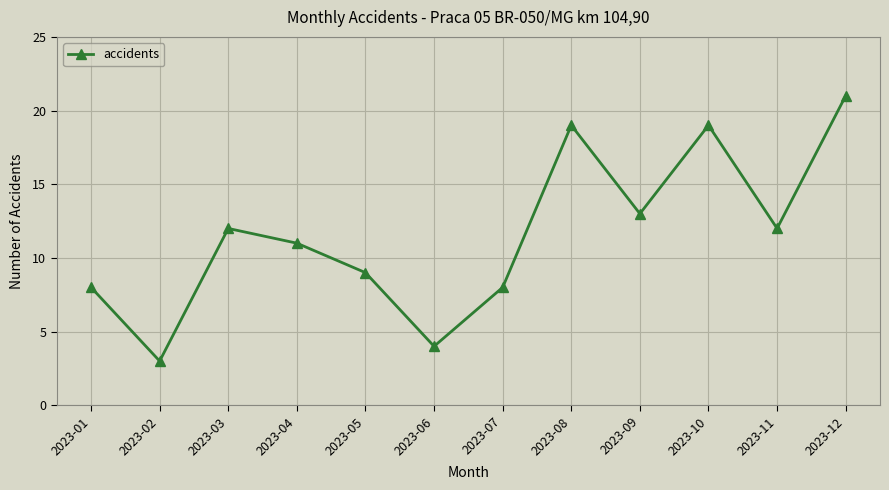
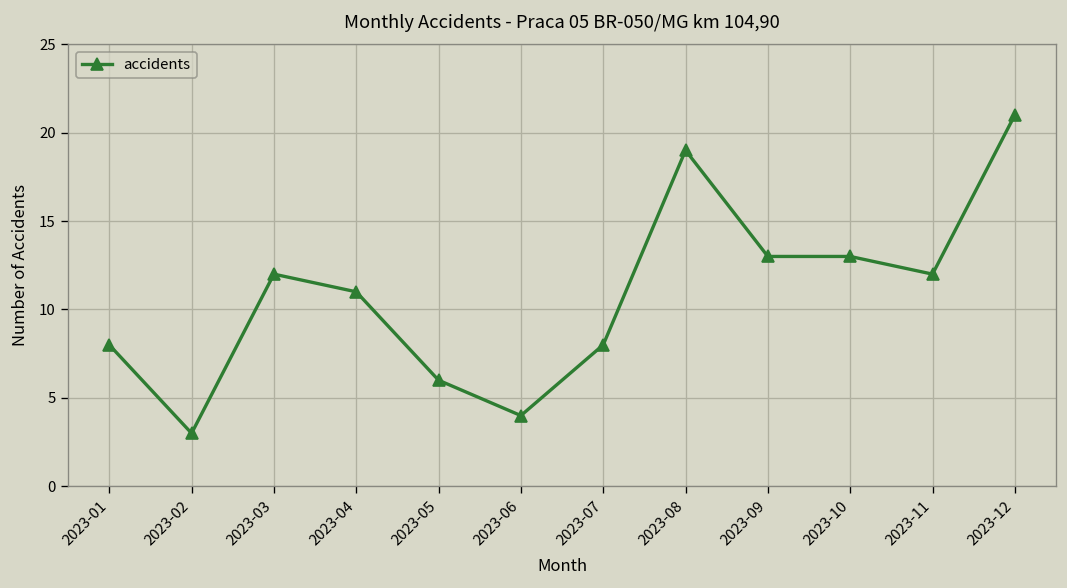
2023-05: 9 -> 6
2023-10: 19 -> 13
